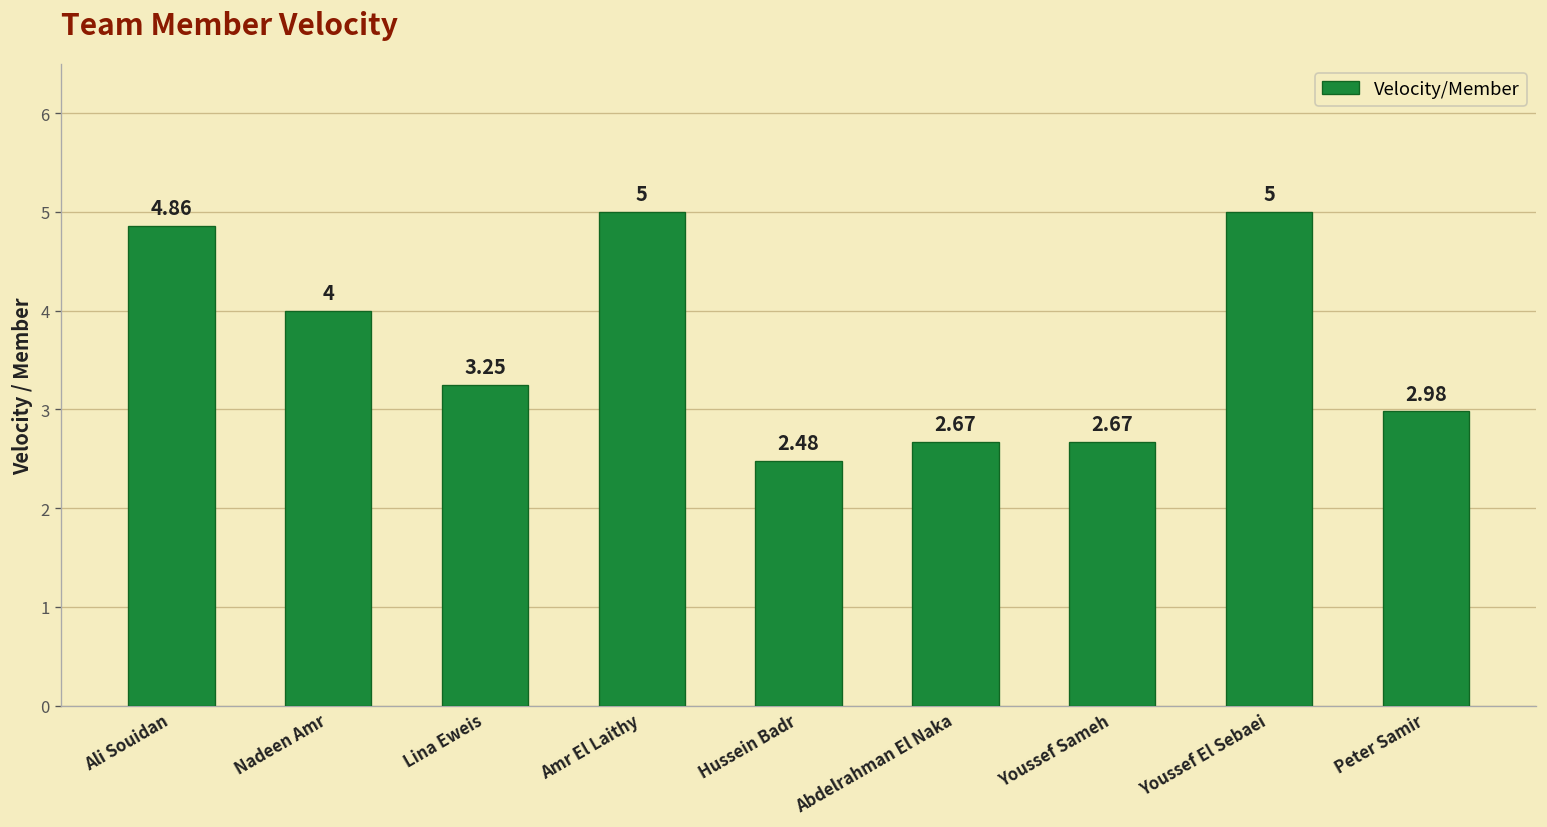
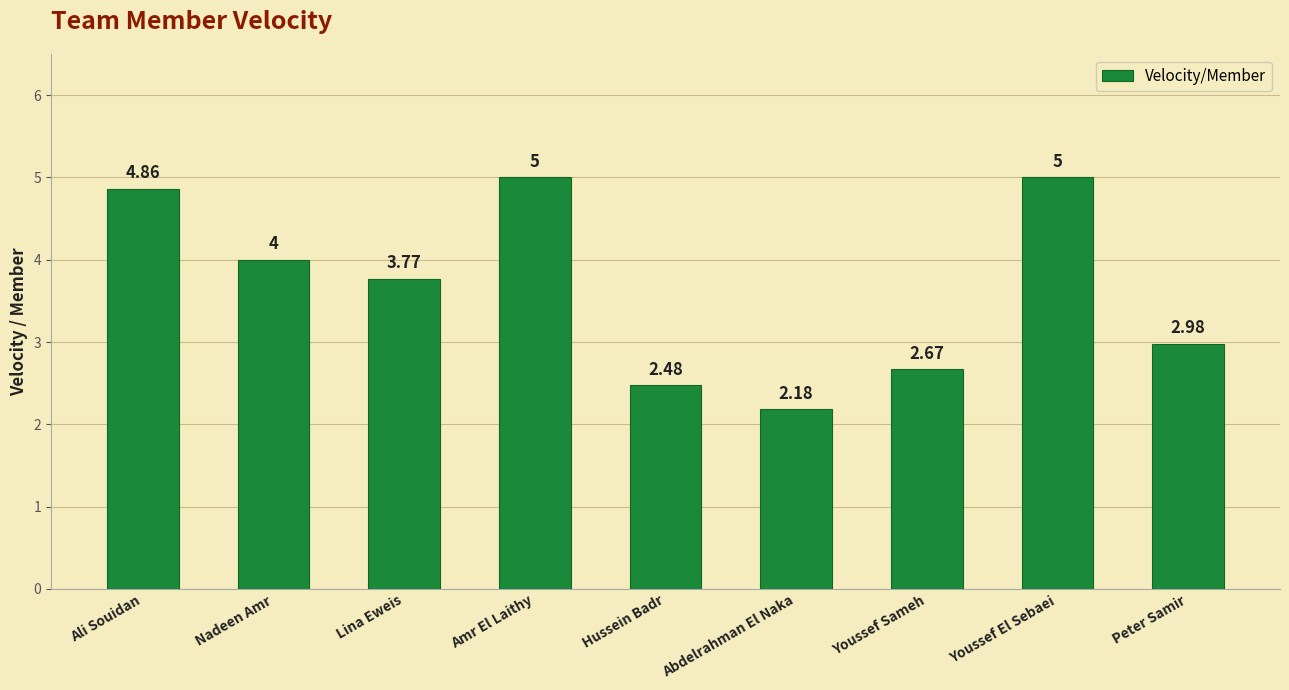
Lina Eweis: 3.25 -> 3.77
Abdelrahman El Naka: 2.67 -> 2.18
